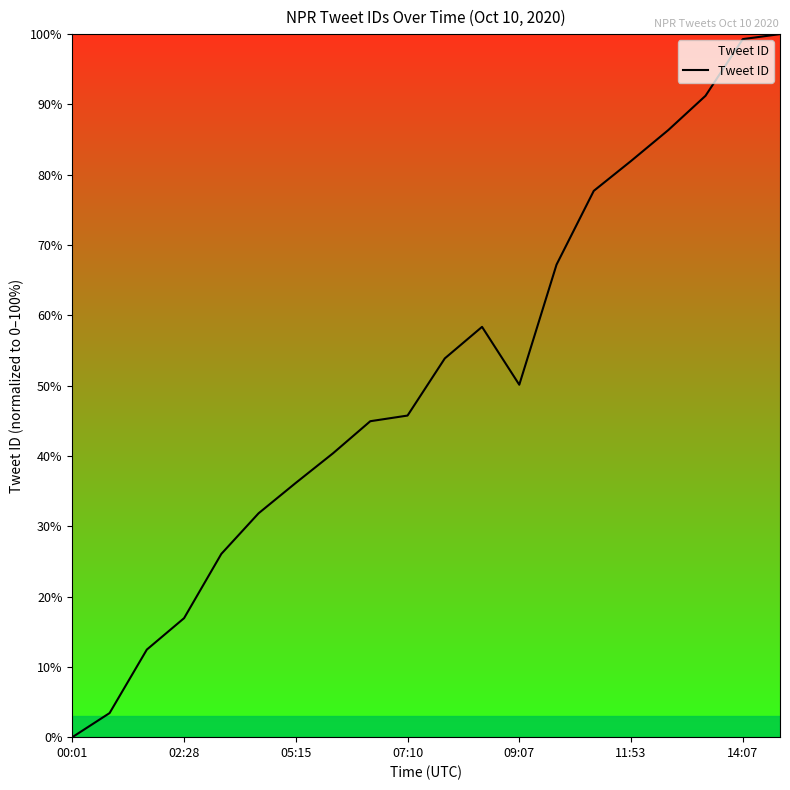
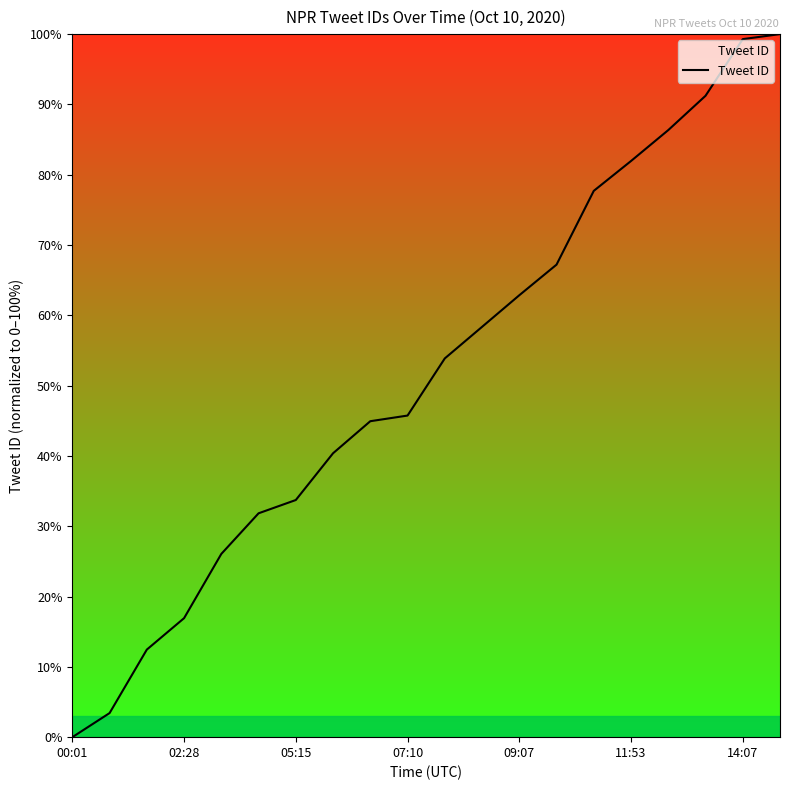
Tweet ID, 05:15: 36% -> 34%
Tweet ID, 09:07: 50% -> 63%
